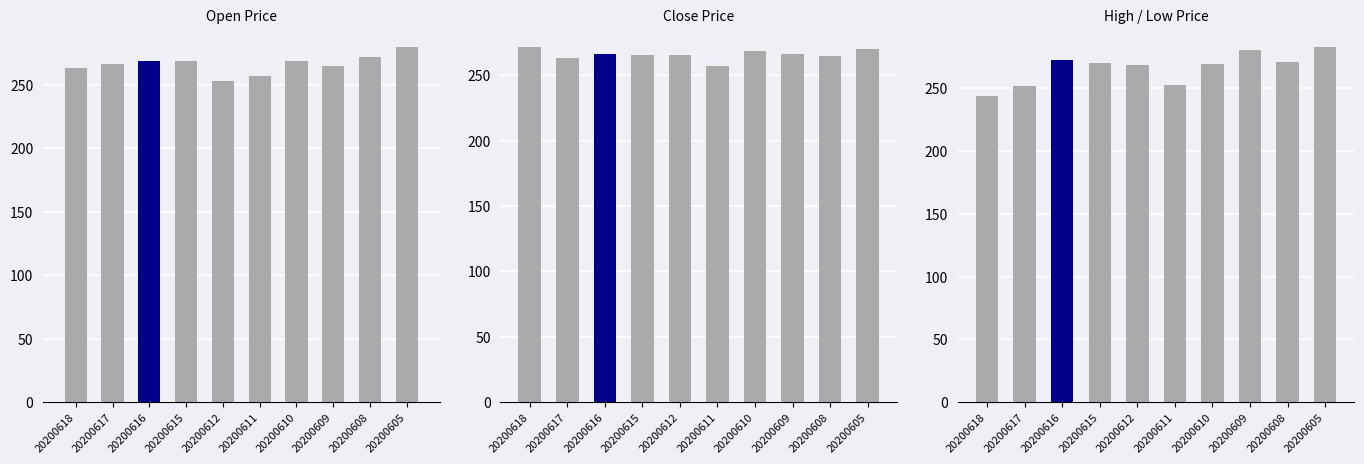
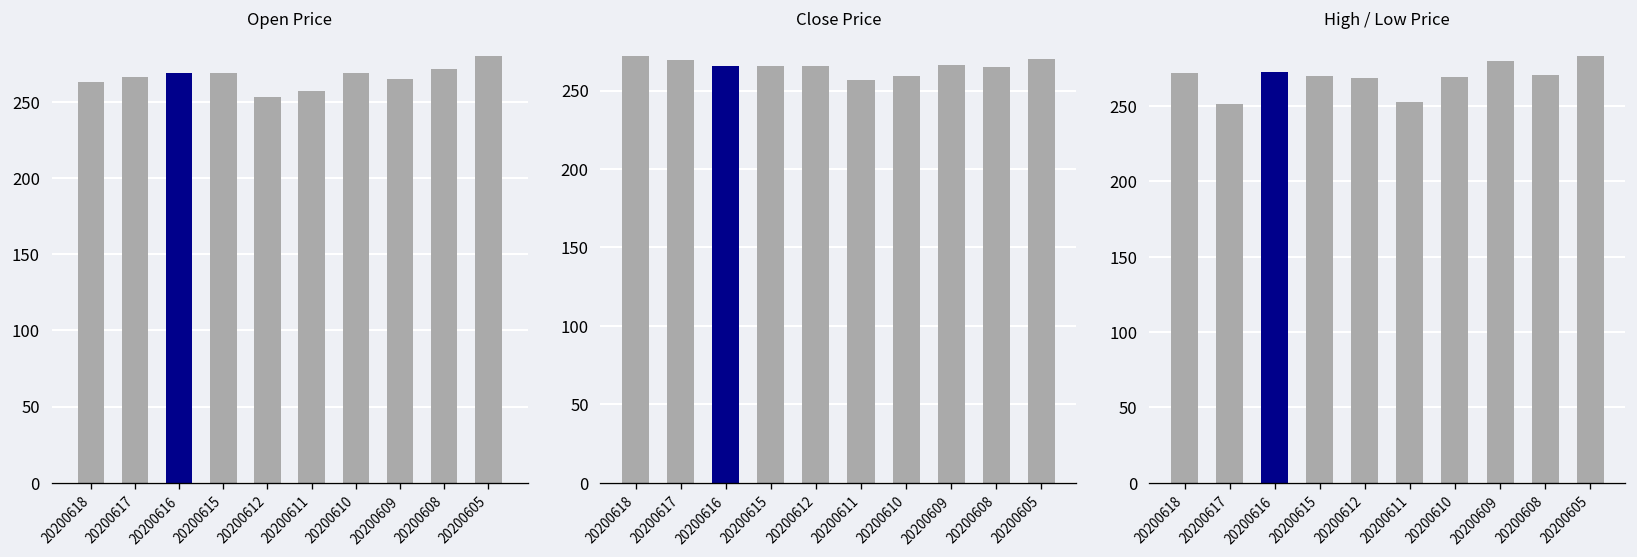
Close Price, 20200617: 263 -> 270
Close Price, 20200610: 269 -> 259
High / Low Price, 20200618: 244 -> 272
